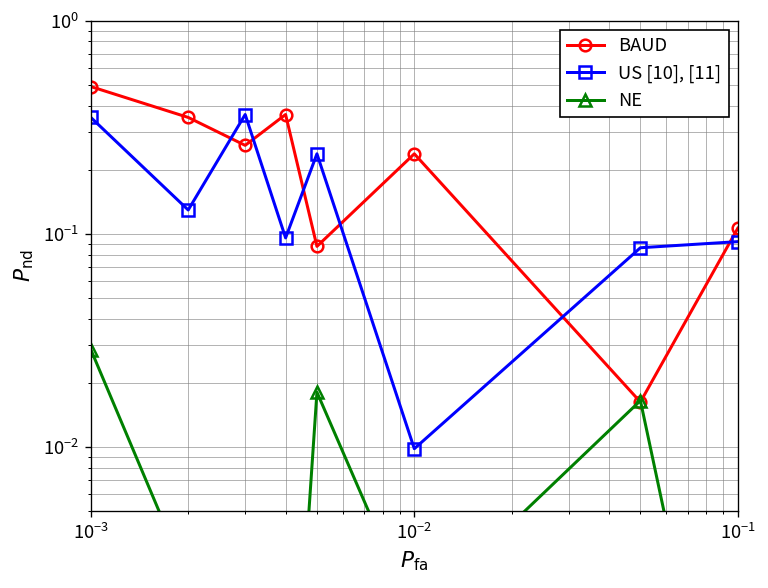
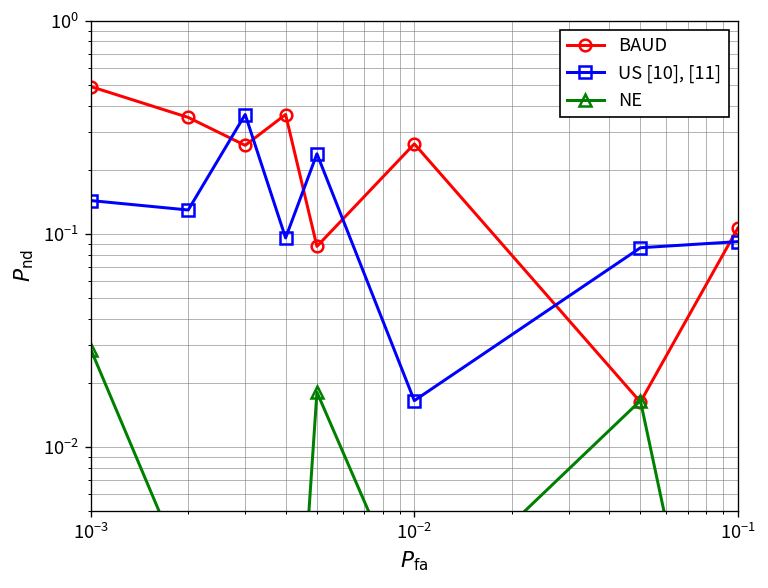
US [10], [11], 10^-3: 0.35 -> 0.14
BAUD, 10^-2: 0.24 -> 0.26
US [10], [11], 10^-2: 0.010 -> 0.017
